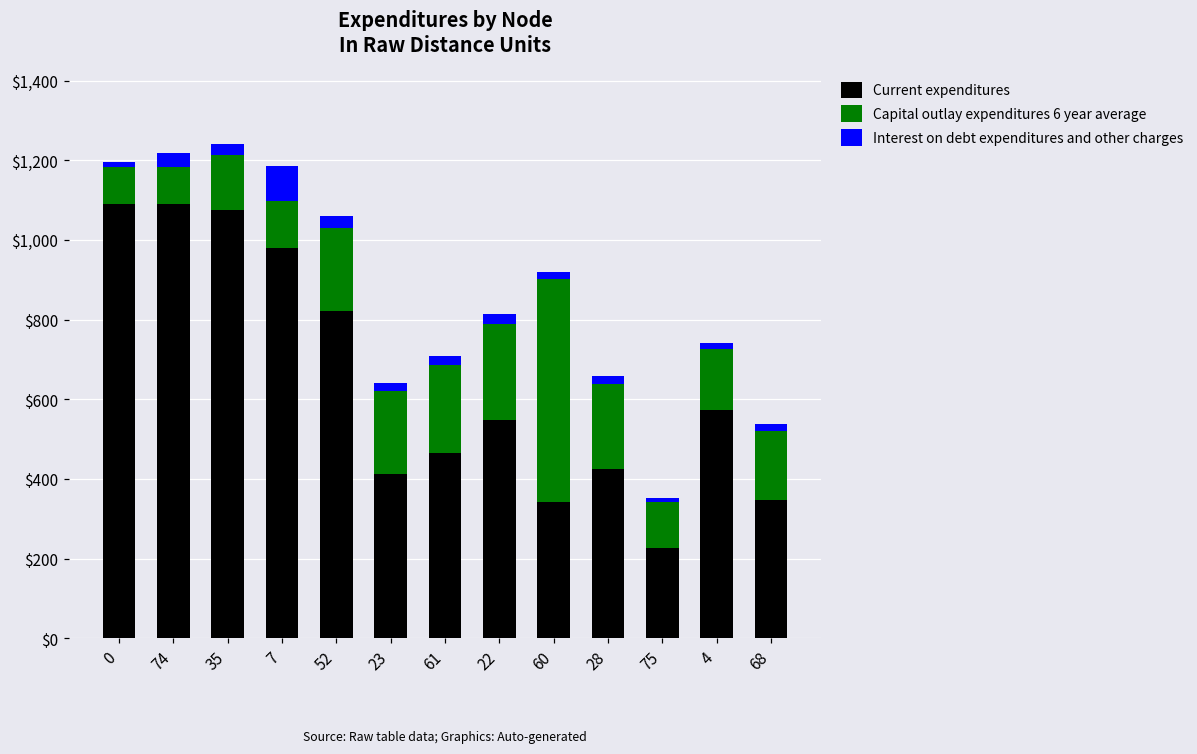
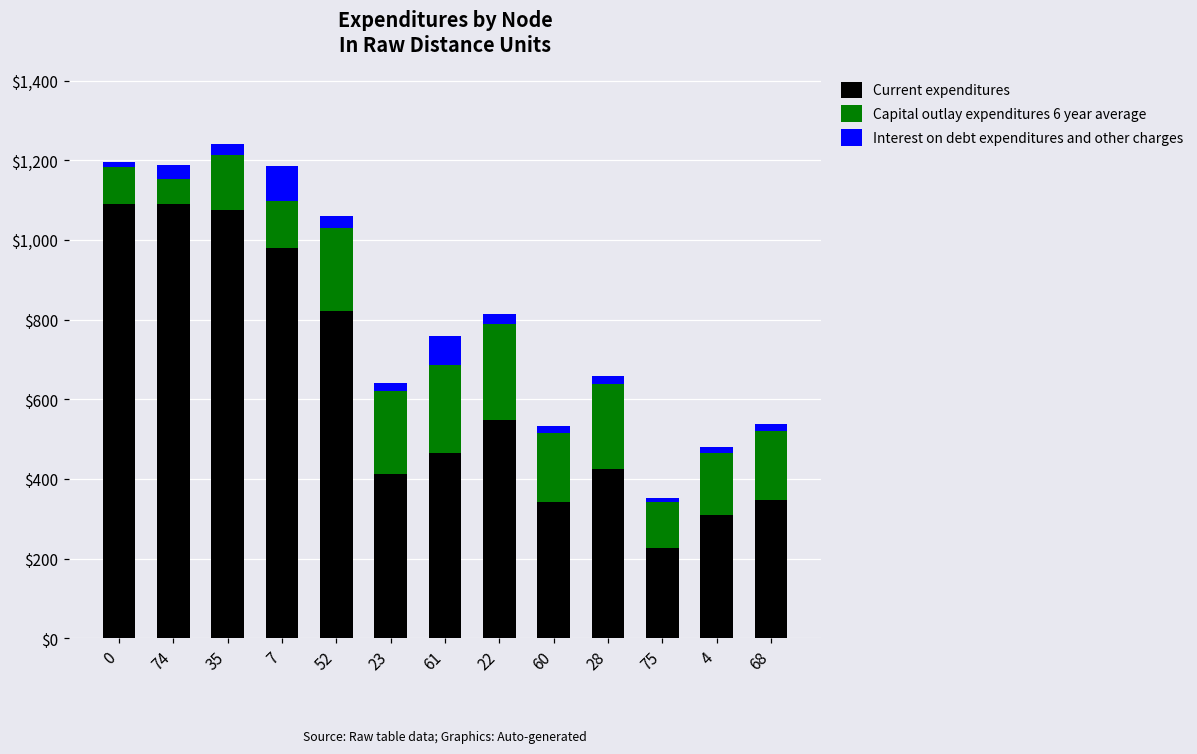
Capital outlay expenditures 6 year average, 74: $90 -> $60
Interest on debt expenditures and other charges, 61: $20 -> $70
Capital outlay expenditures 6 year average, 60: $560 -> $170
Current expenditures, 4: $570 -> $310
